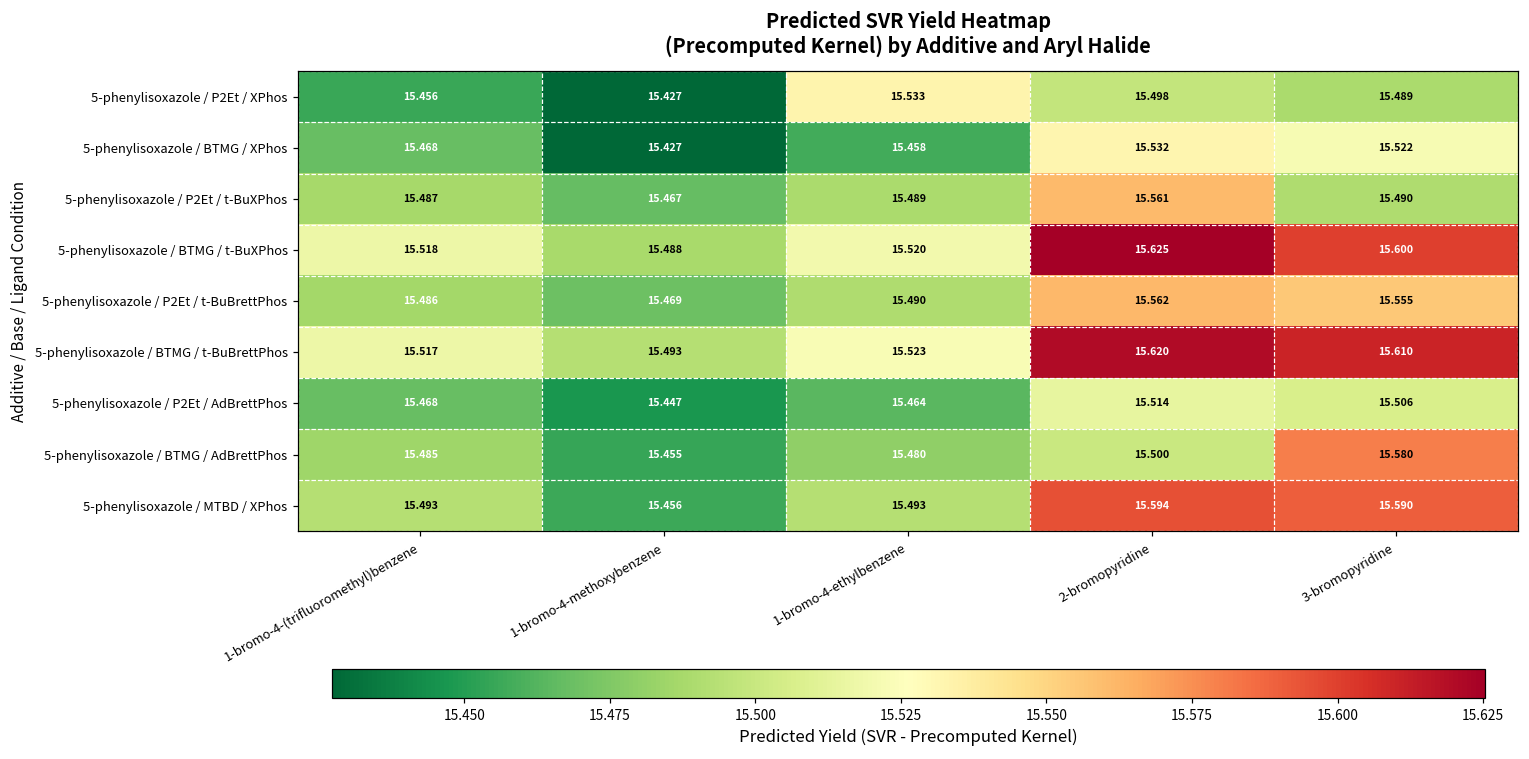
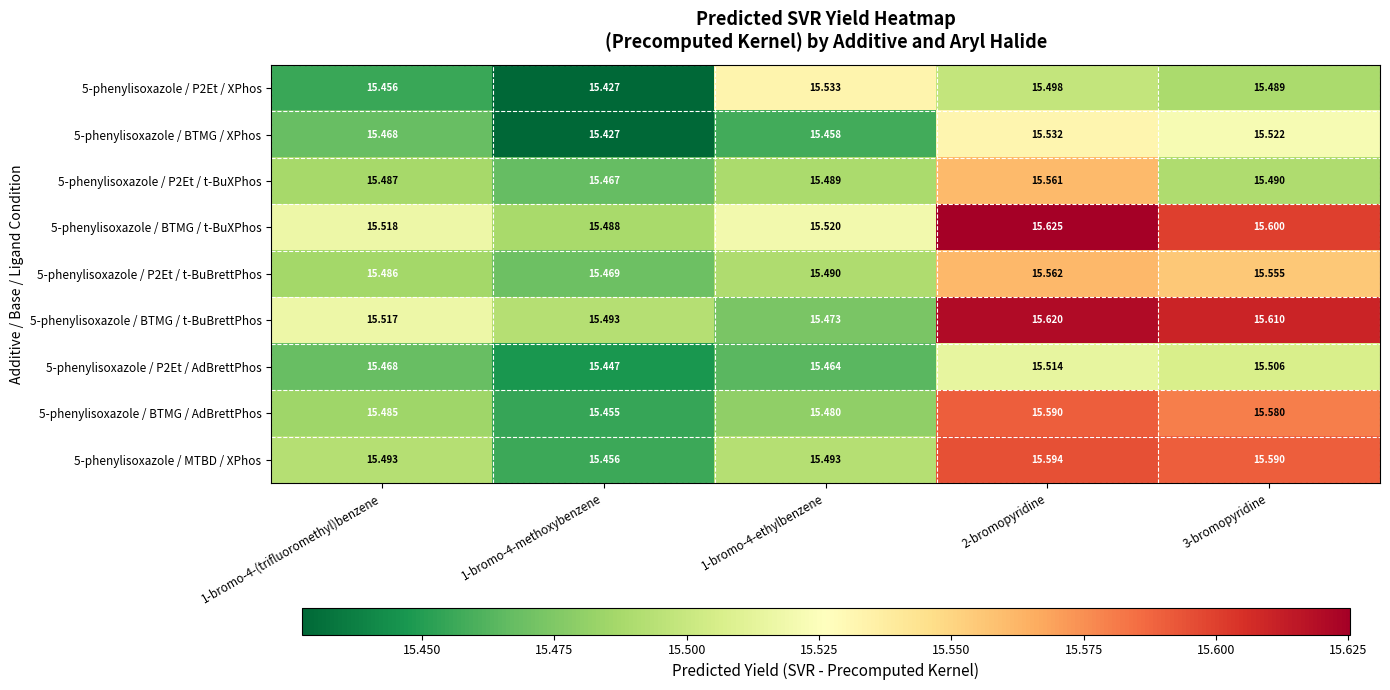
5-phenylisoxazole / BTMG / t-BuBrettPhos, 1-bromo-4-ethylbenzene: 15.523 -> 15.473
5-phenylisoxazole / BTMG / AdBrettPhos, 2-bromopyridine: 15.500 -> 15.590
